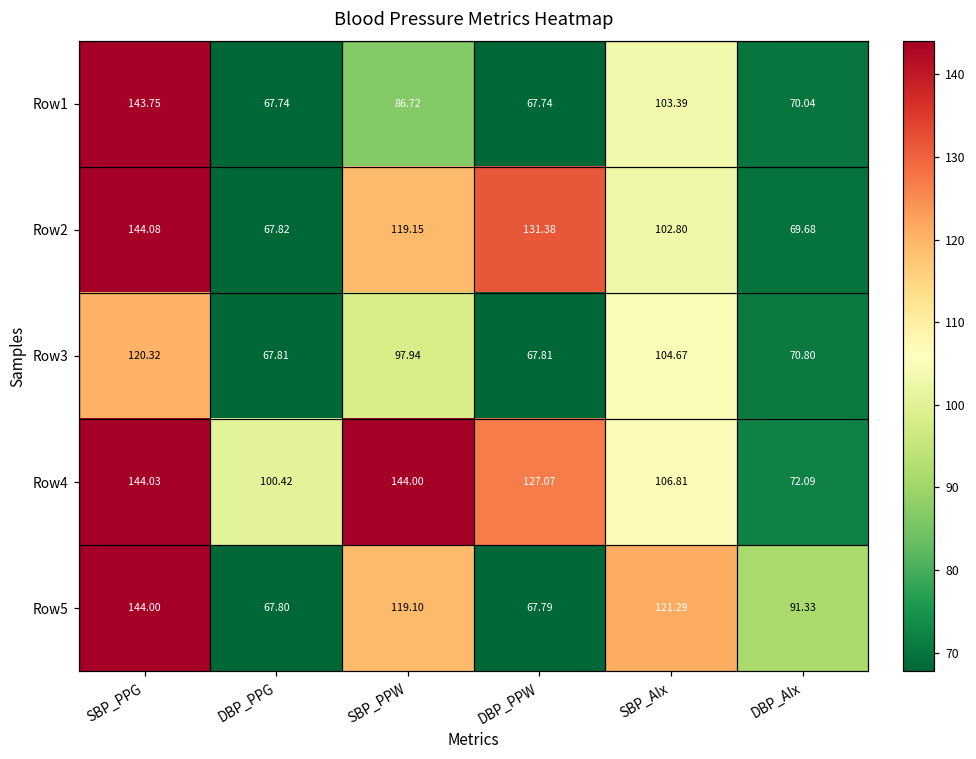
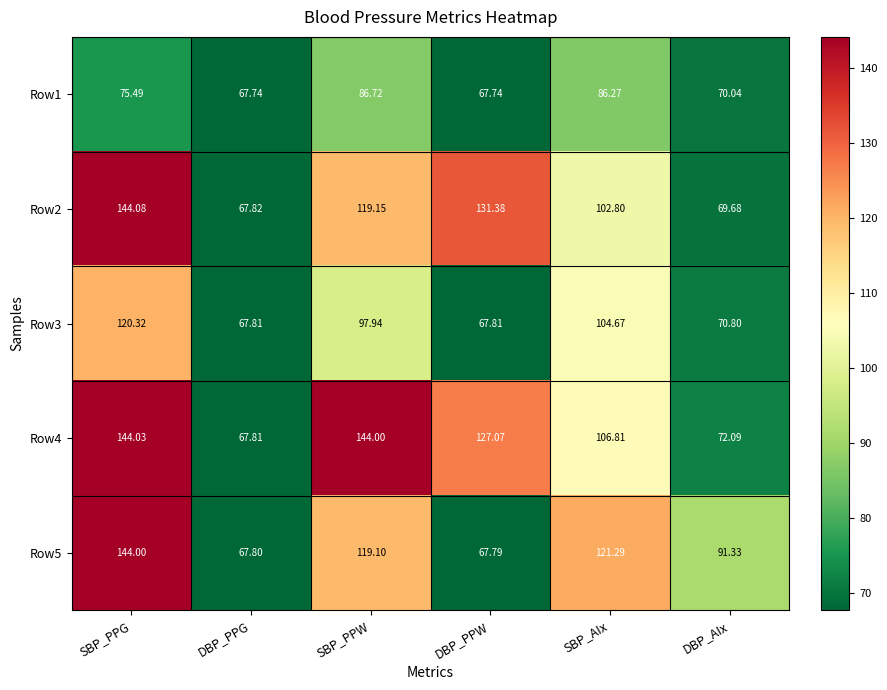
Row1, SBP_PPG: 143.75 -> 75.49
Row1, SBP_AIx: 103.39 -> 86.27
Row4, DBP_PPG: 100.42 -> 67.81
